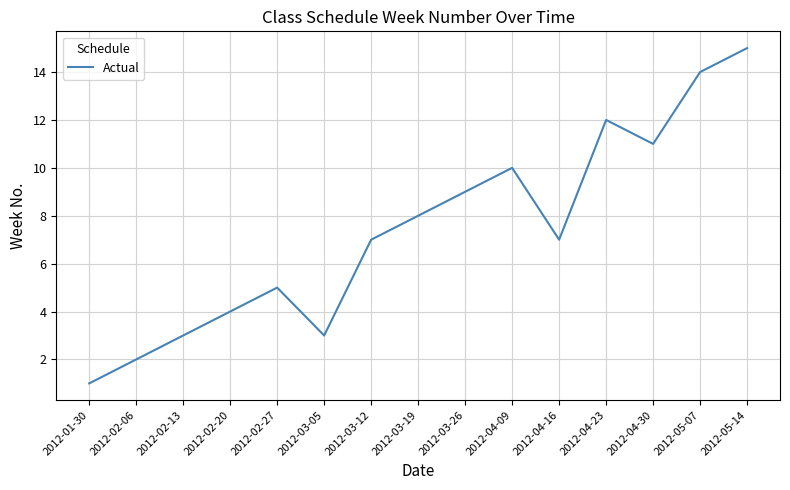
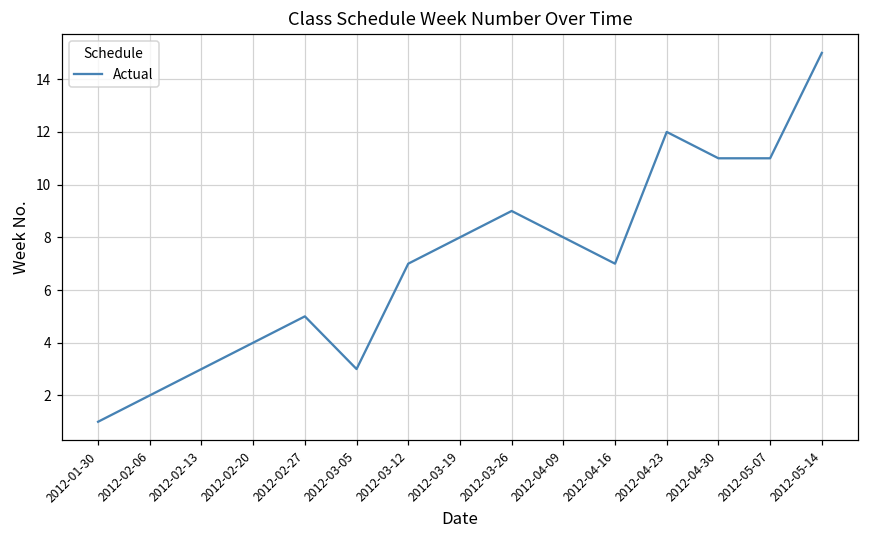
2012-04-09: 10 -> 8
2012-05-07: 14 -> 11
